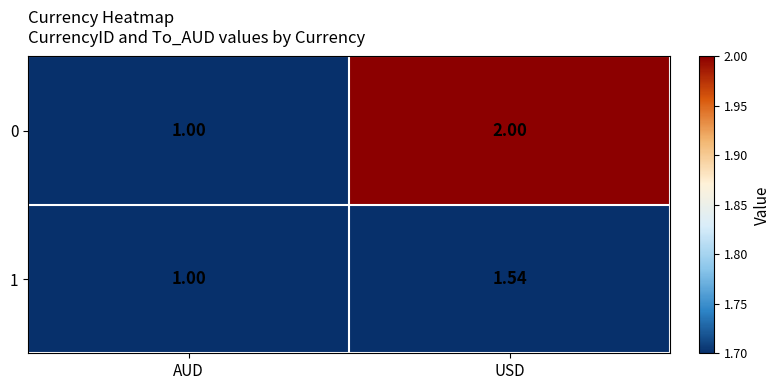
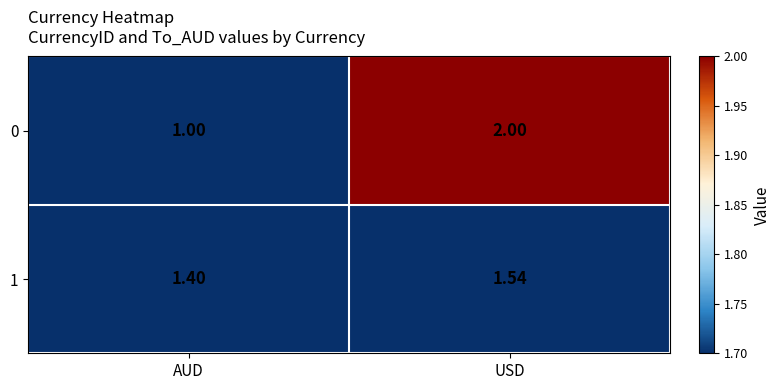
1, AUD: 1.00 -> 1.40
